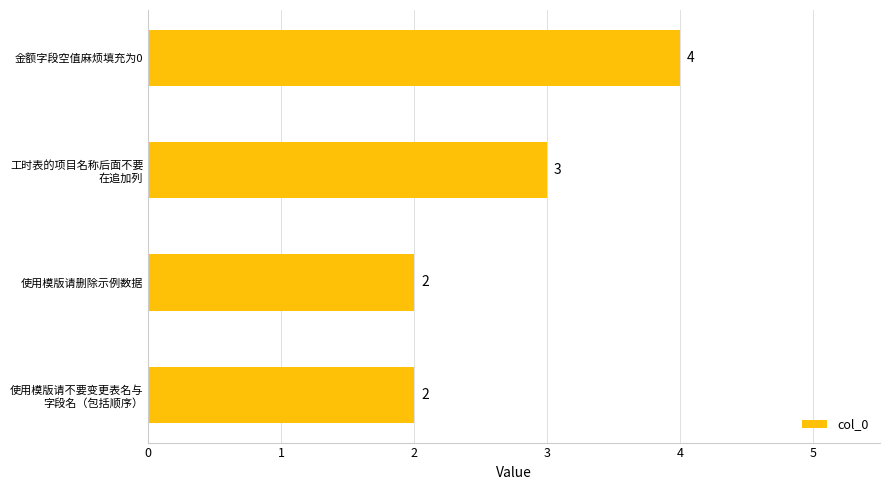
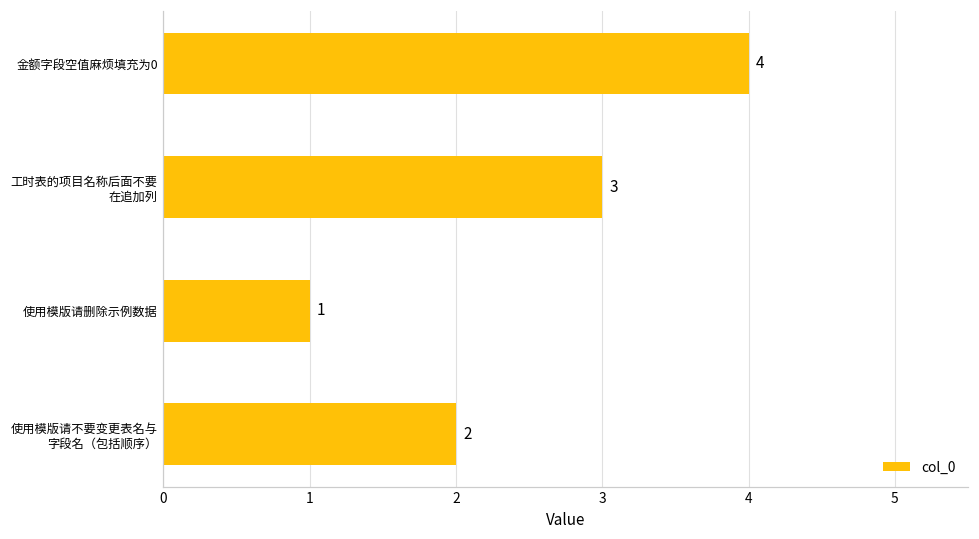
使用模版请删除示例数据: 2 -> 1
